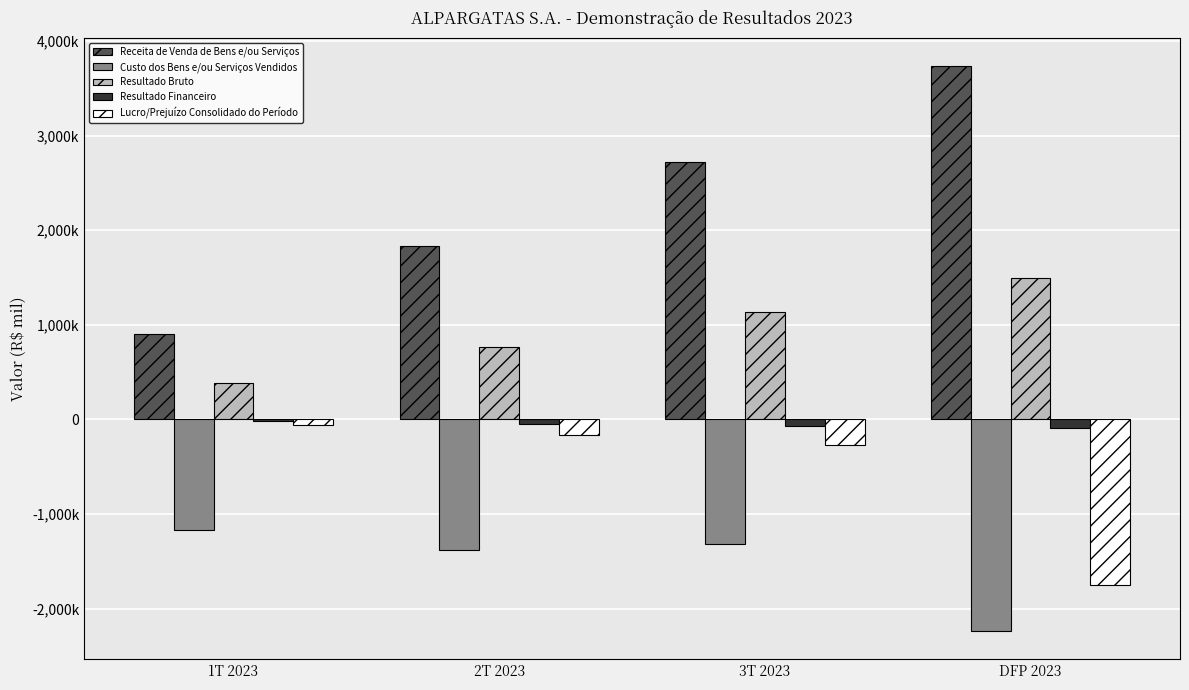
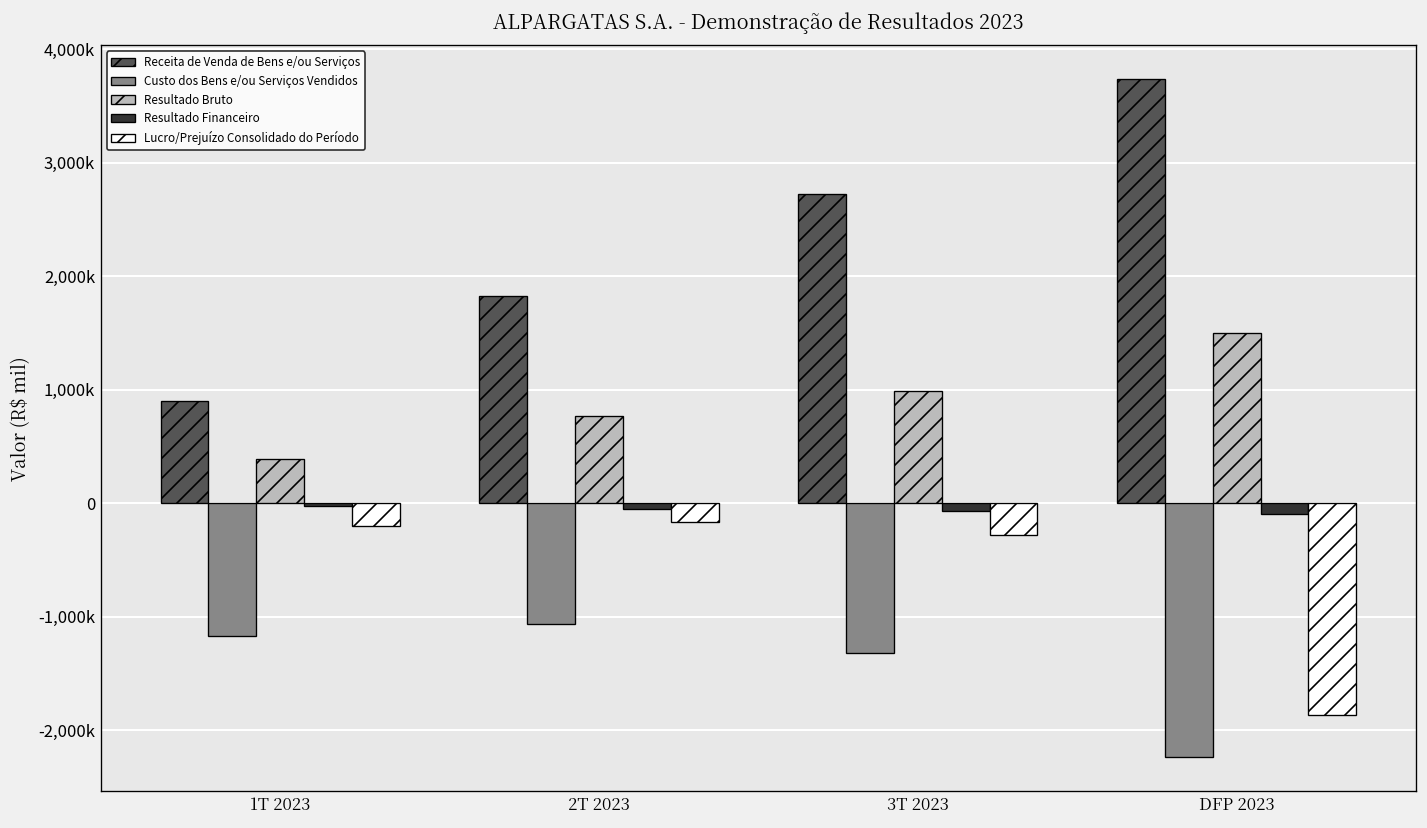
Lucro/Prejuízo Consolidado do Período, 1T 2023: -100,000 -> -200,000
Custo dos Bens e/ou Serviços Vendidos, 2T 2023: -1,400,000 -> -1,100,000
Resultado Bruto, 3T 2023: 1,100,000 -> 1,000,000
Lucro/Prejuízo Consolidado do Período, DFP 2023: -1,800,000 -> -1,900,000
